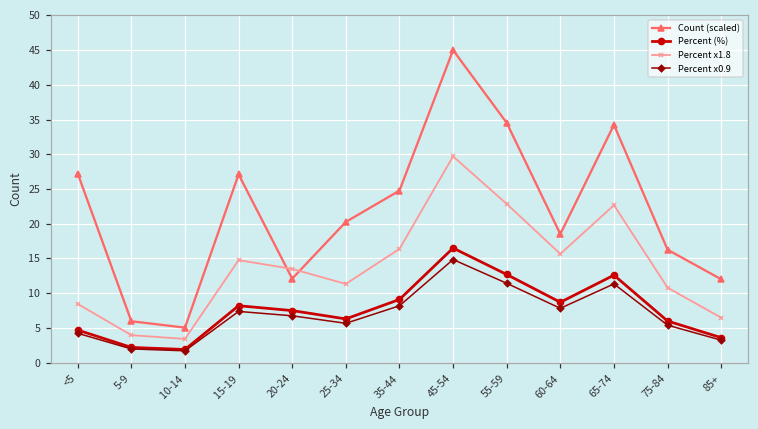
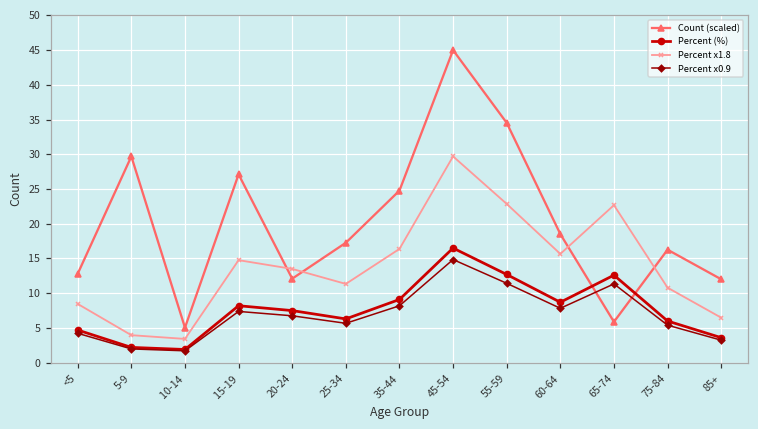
Count (scaled), <5: 27 -> 13
Count (scaled), 5-9: 6 -> 30
Count (scaled), 25-34: 20 -> 17
Count (scaled), 65-74: 34 -> 6
